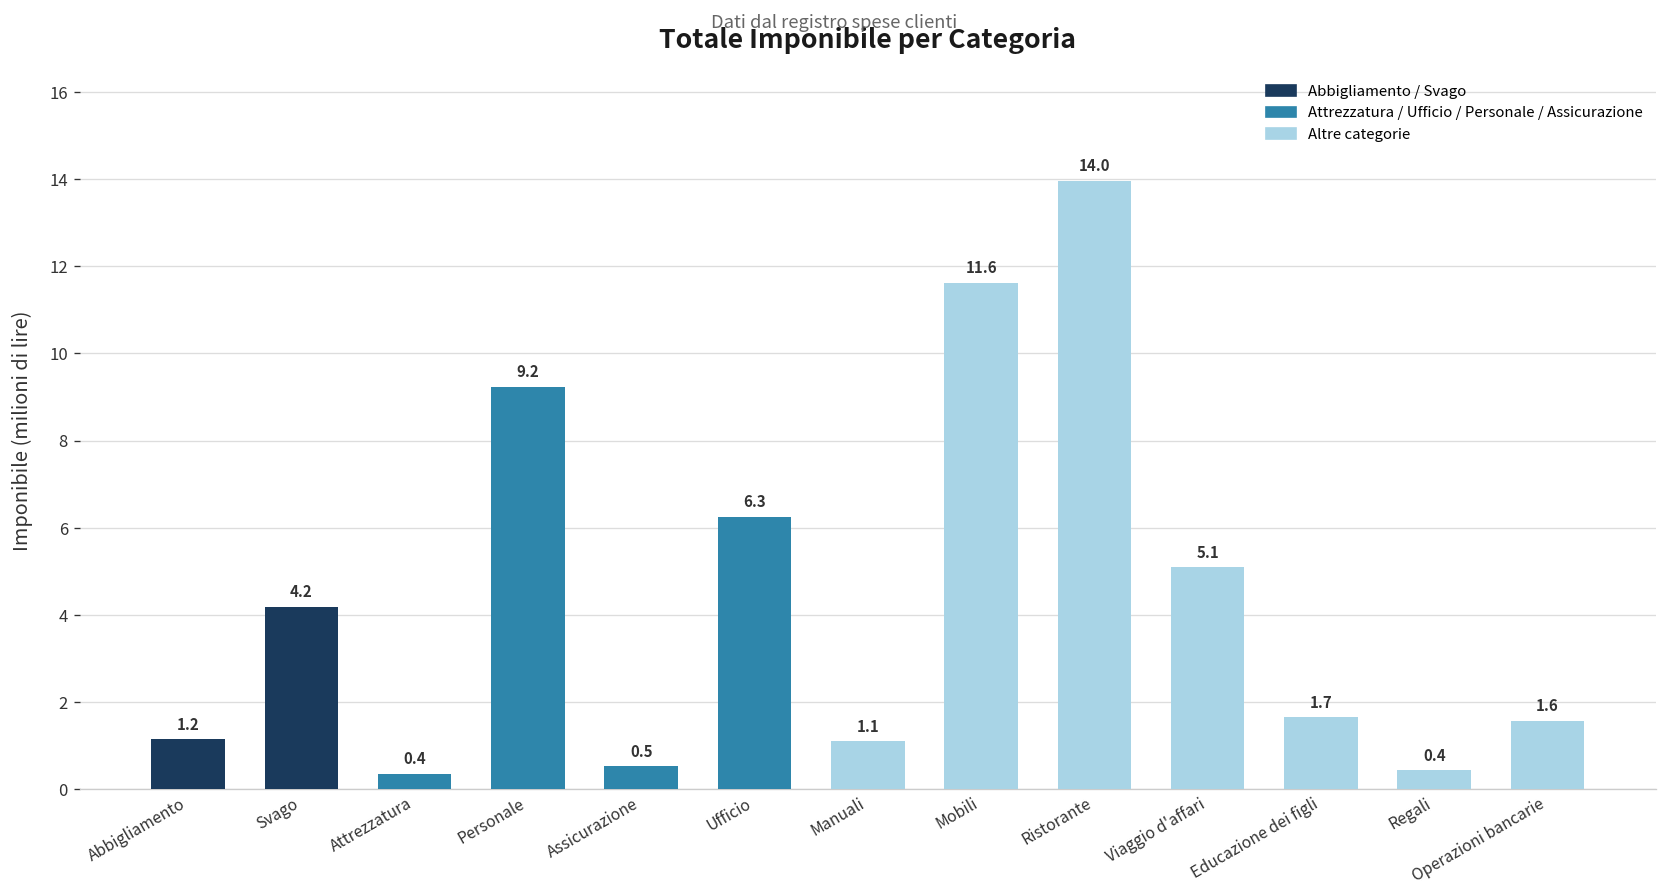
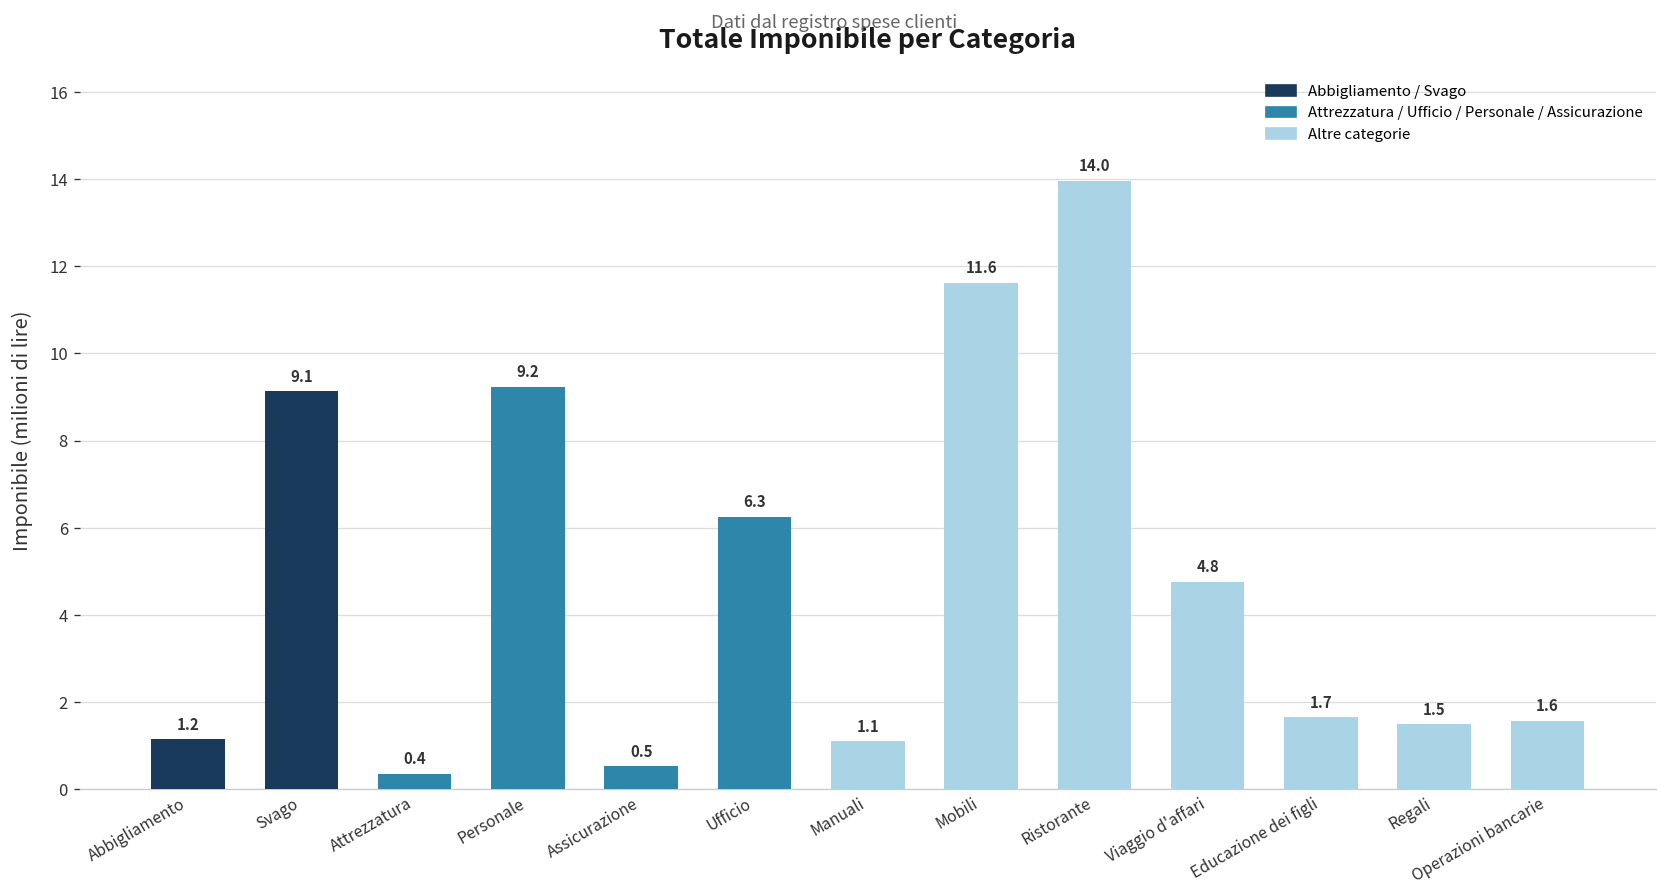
Svago: 4.2 -> 9.1
Viaggio d'affari: 5.1 -> 4.8
Regali: 0.4 -> 1.5
